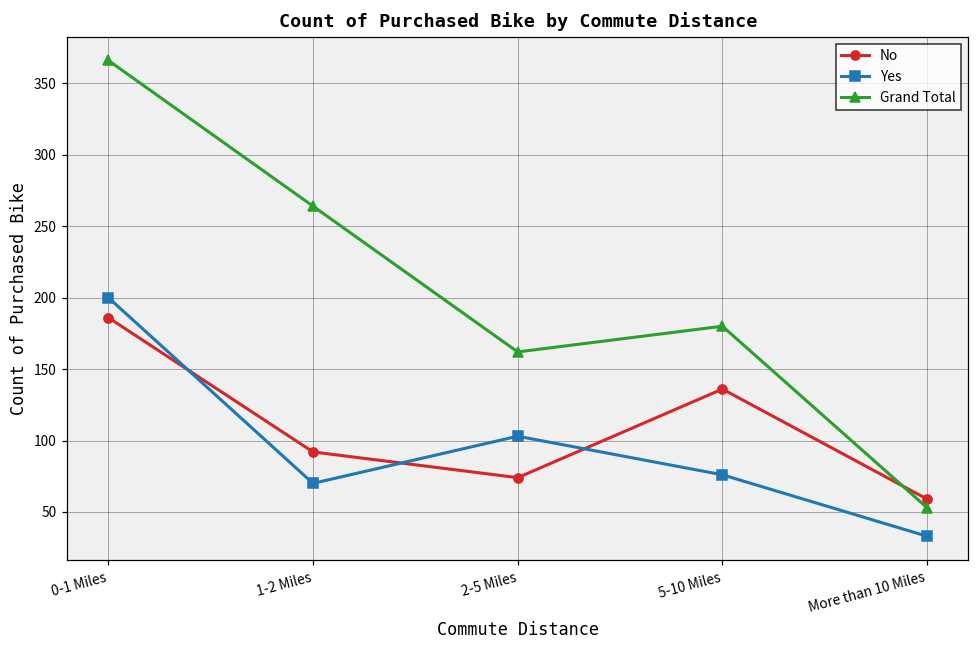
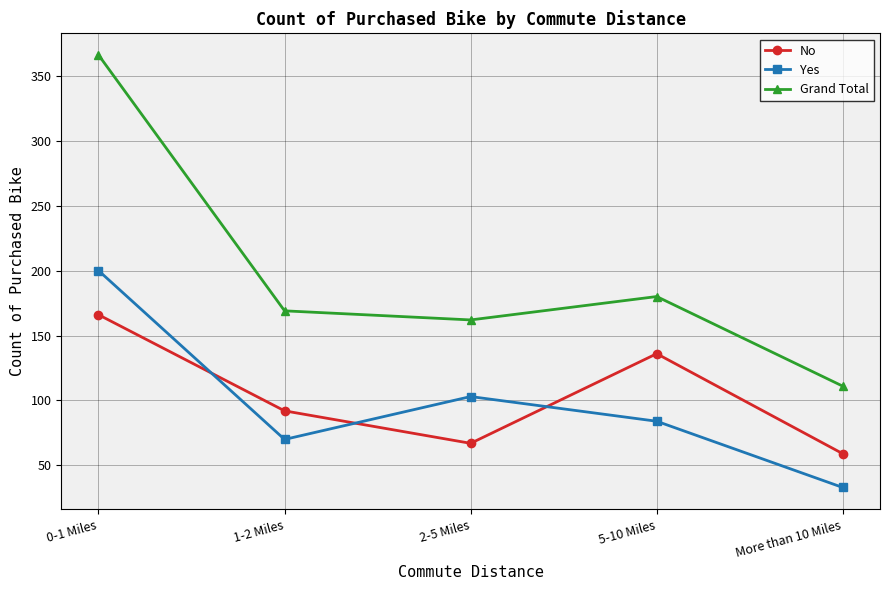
No, 0-1 Miles: 186 -> 166
Grand Total, 1-2 Miles: 264 -> 169
No, 2-5 Miles: 74 -> 67
Yes, 5-10 Miles: 76 -> 84
Grand Total, More than 10 Miles: 53 -> 111
